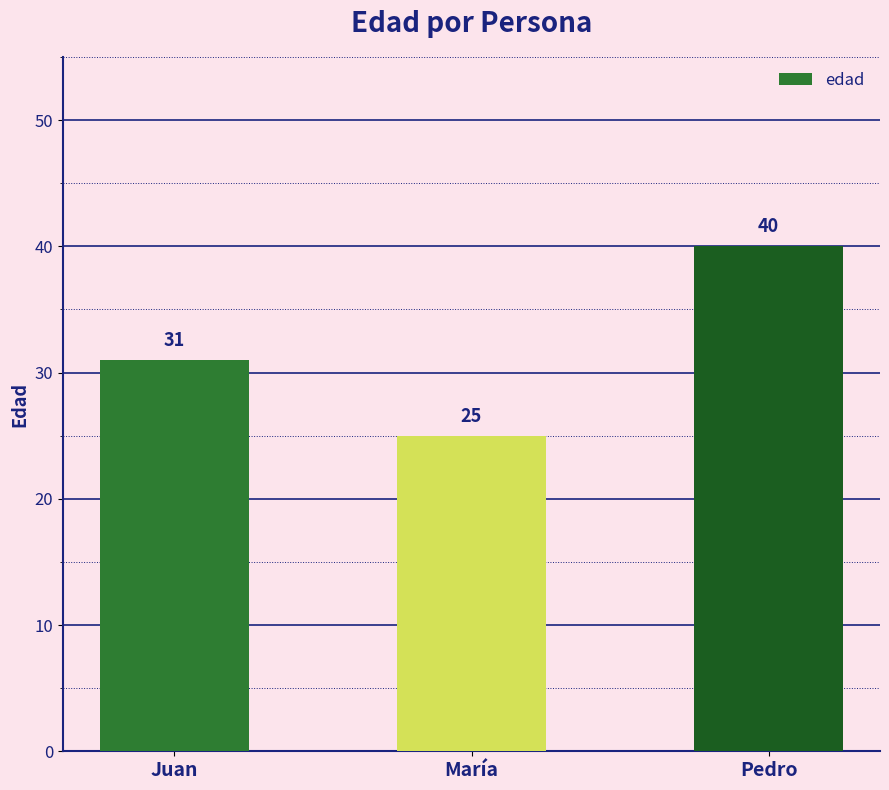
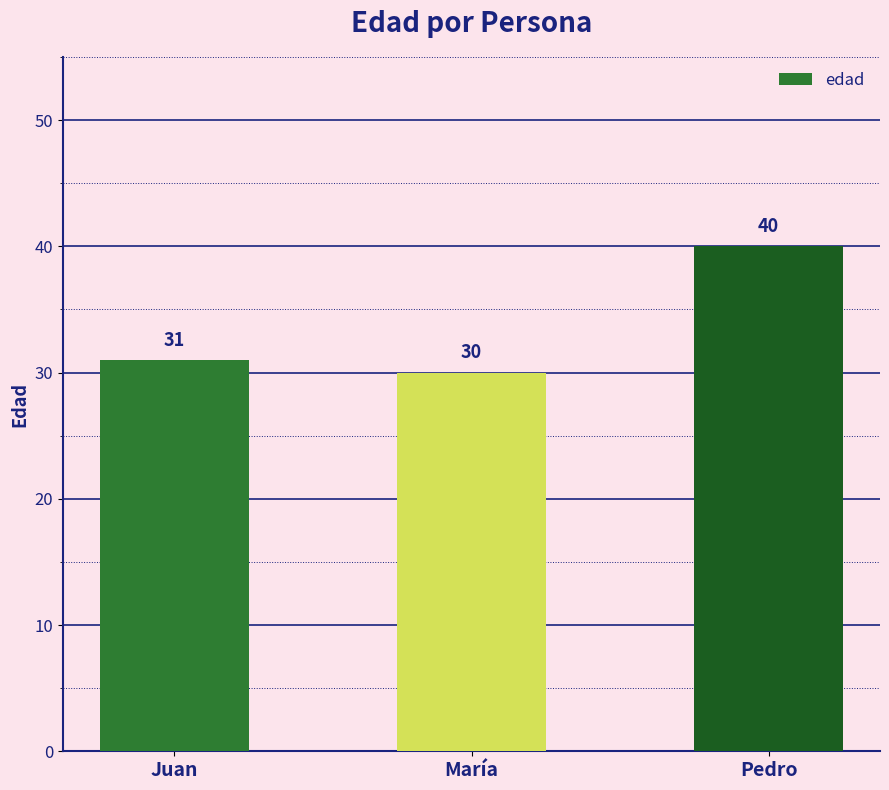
María: 25 -> 30
